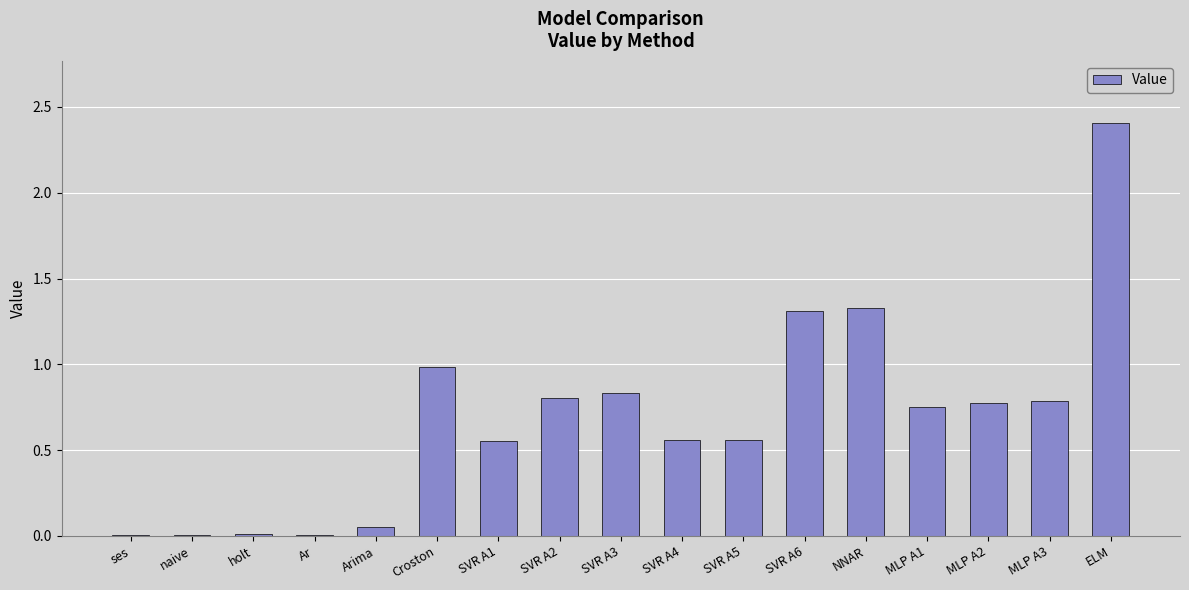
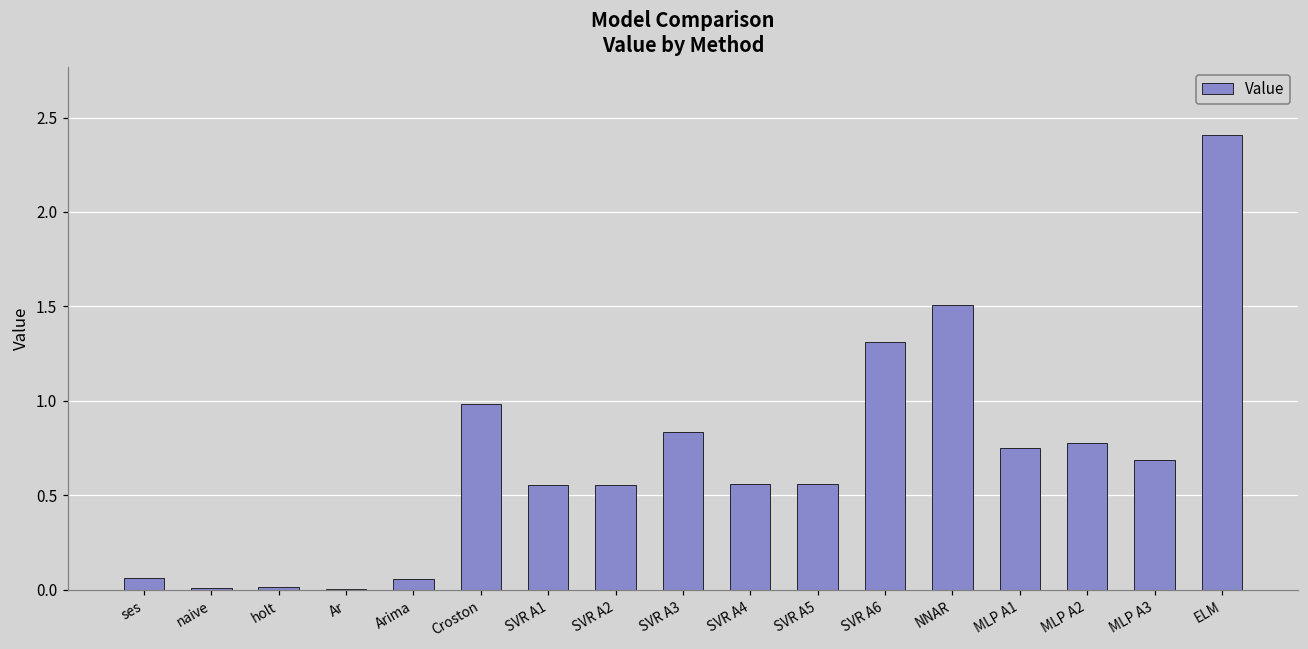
ses: 0.01 -> 0.06
SVR A2: 0.81 -> 0.56
NNAR: 1.33 -> 1.51
MLP A3: 0.79 -> 0.69
